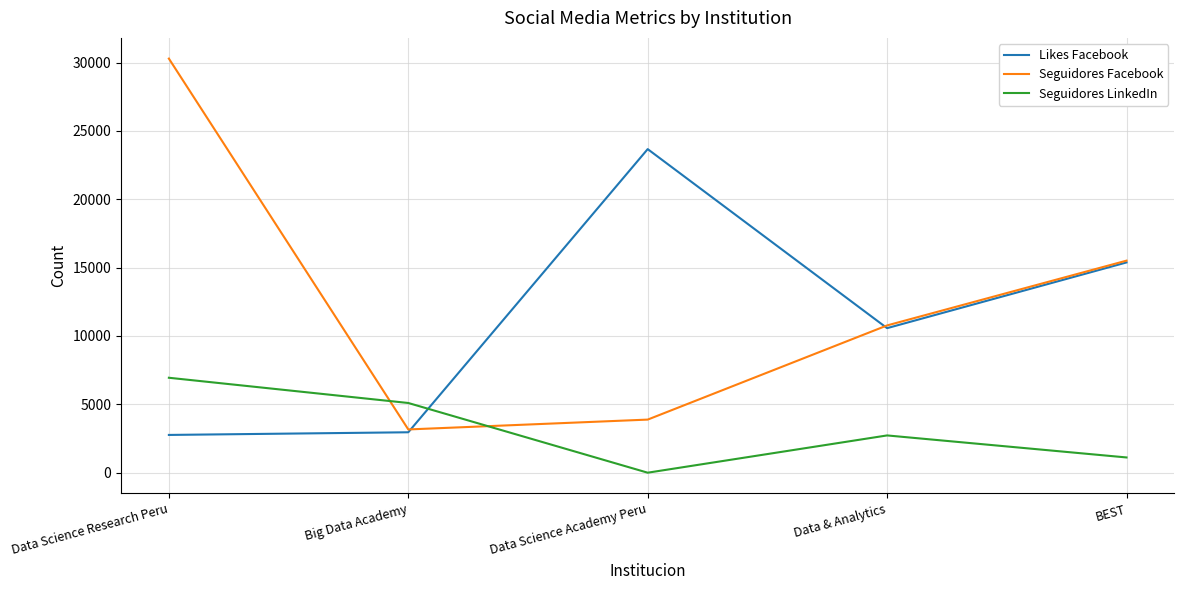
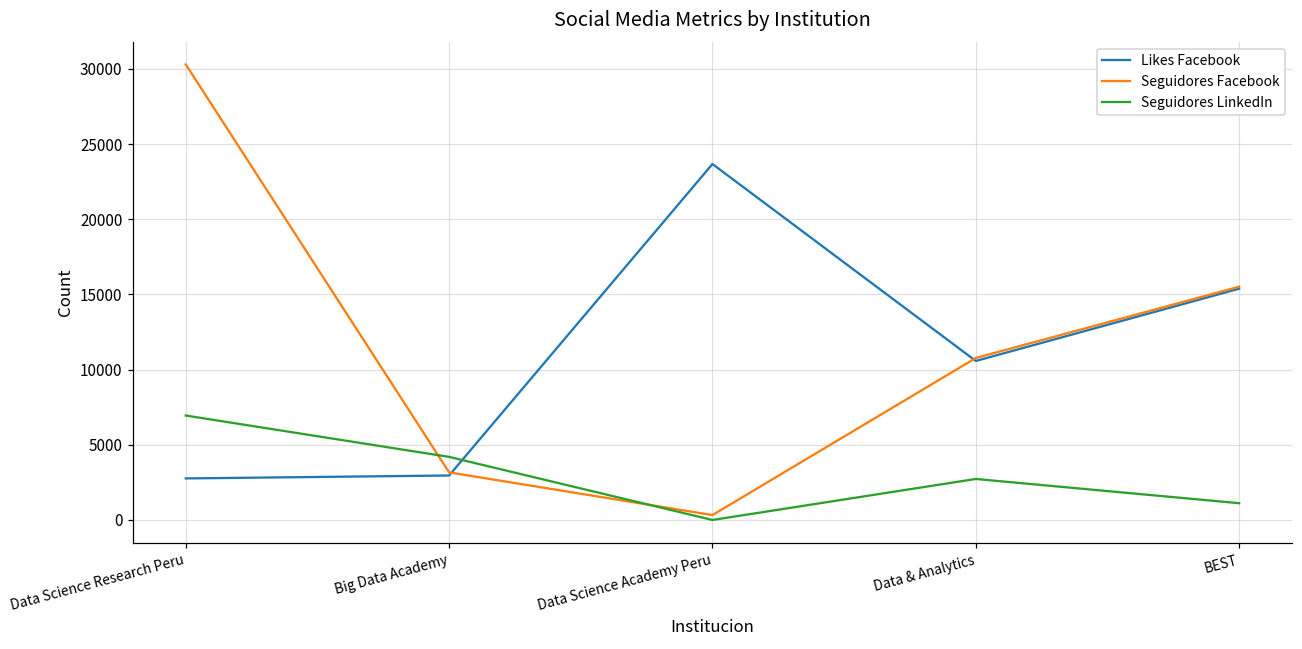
Seguidores LinkedIn, Big Data Academy: 5100 -> 4200
Seguidores Facebook, Data Science Academy Peru: 3900 -> 300
